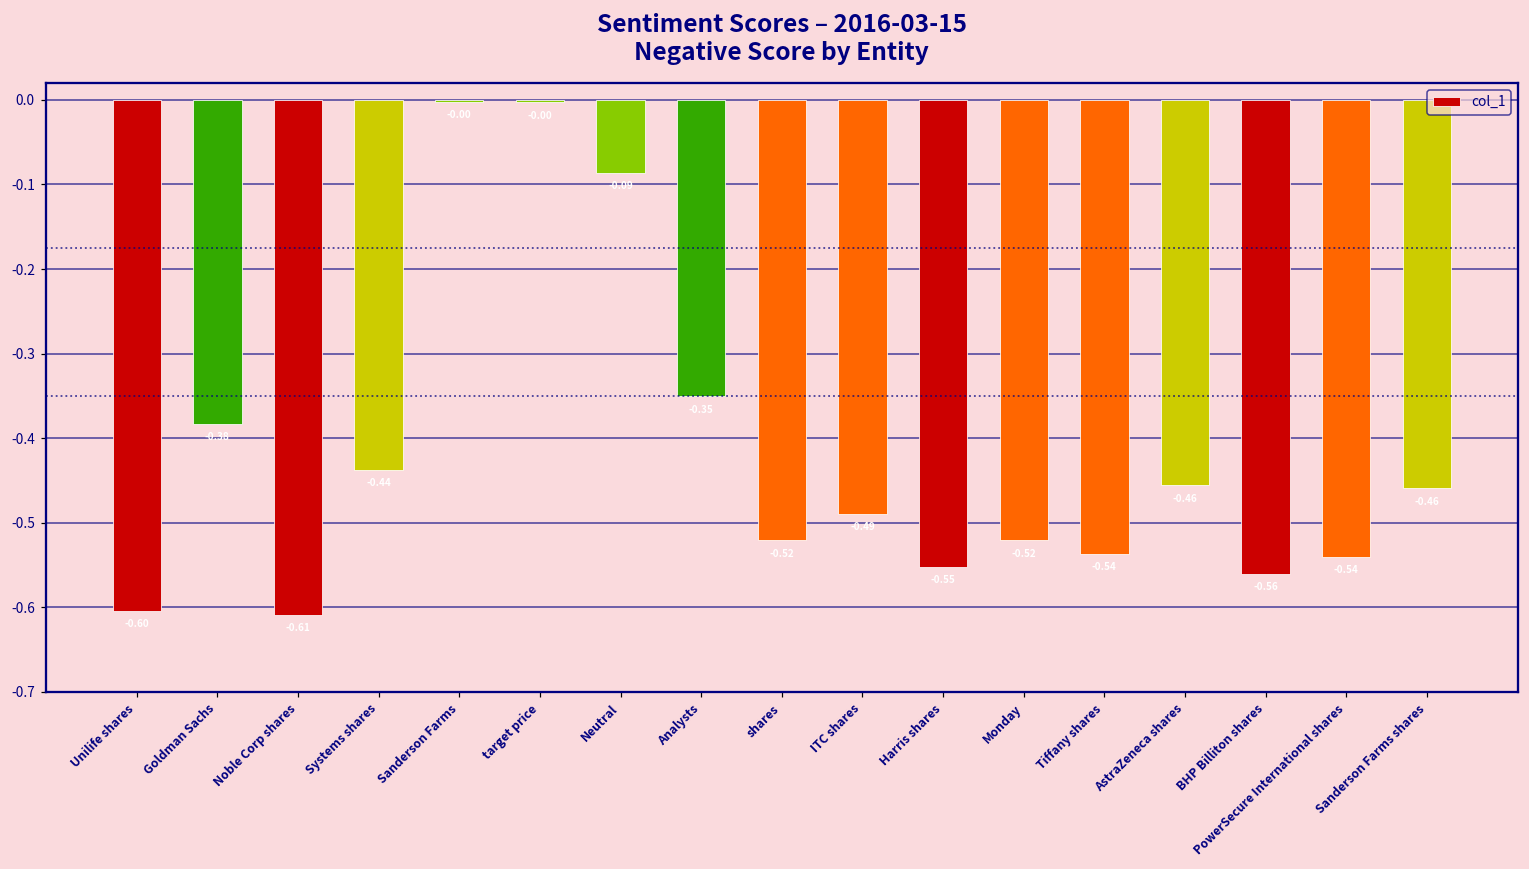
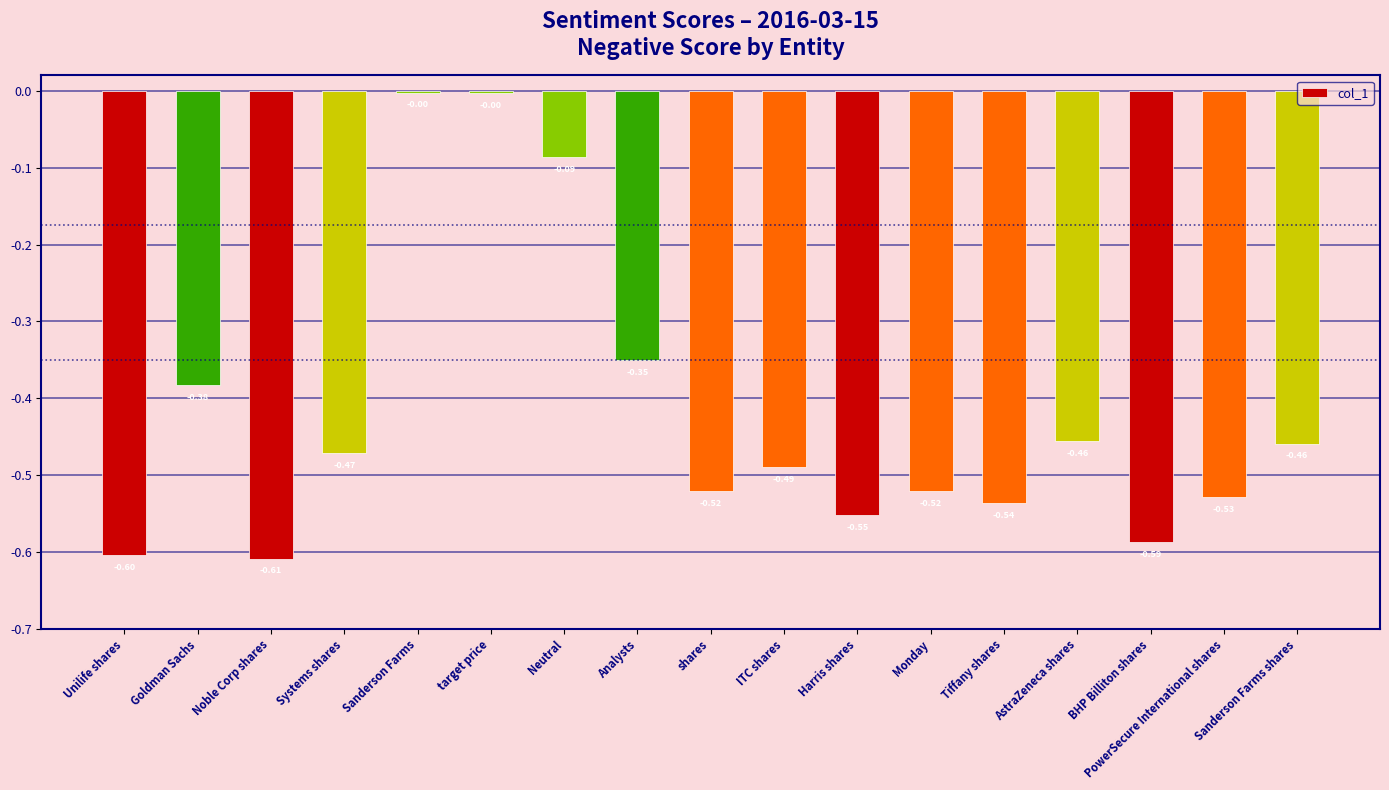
Systems shares: -0.44 -> -0.47
BHP Billiton shares: -0.56 -> -0.59
PowerSecure International shares: -0.54 -> -0.53
